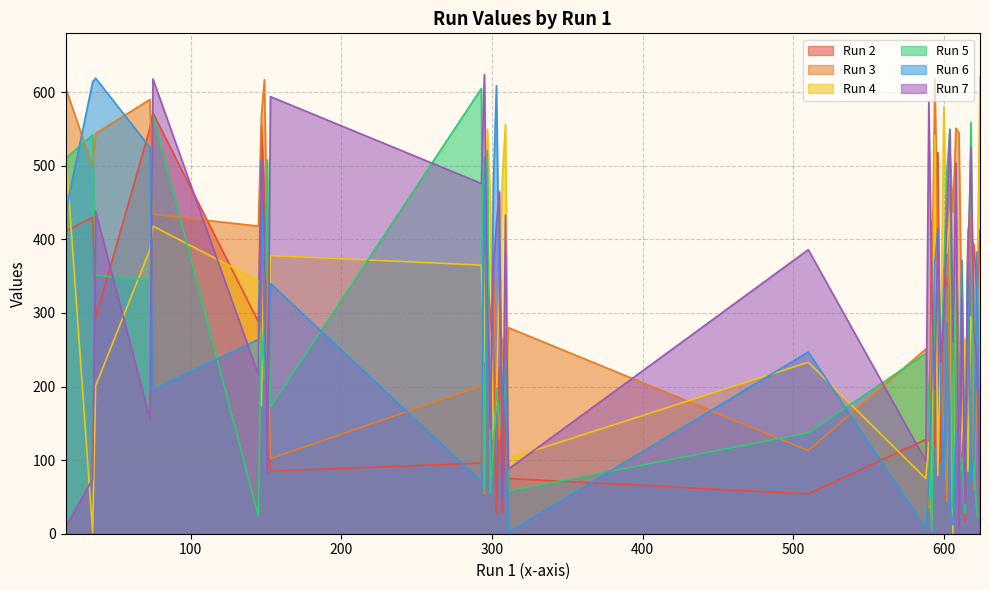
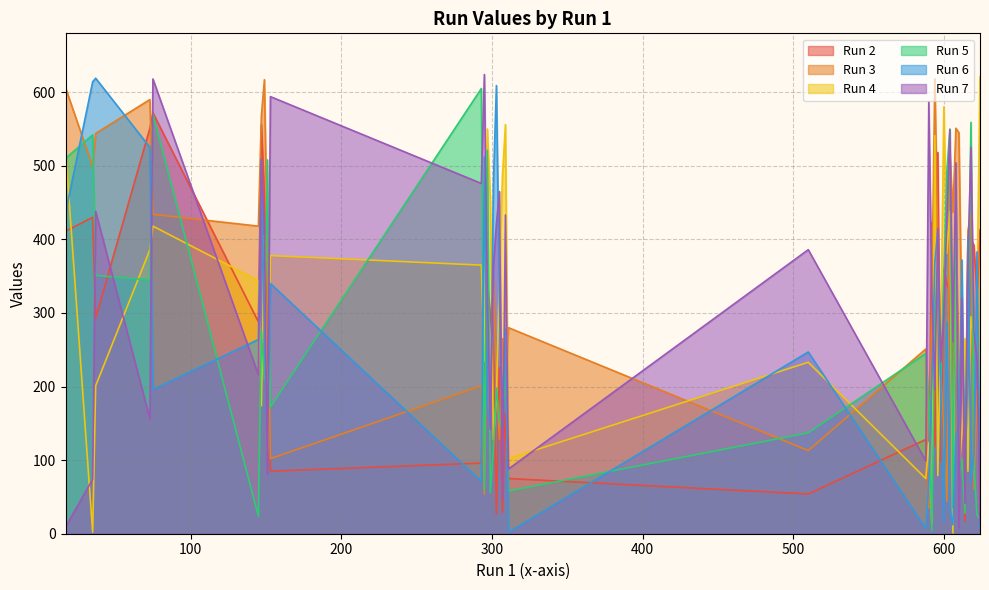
Run 6, 600: 70 -> 20
